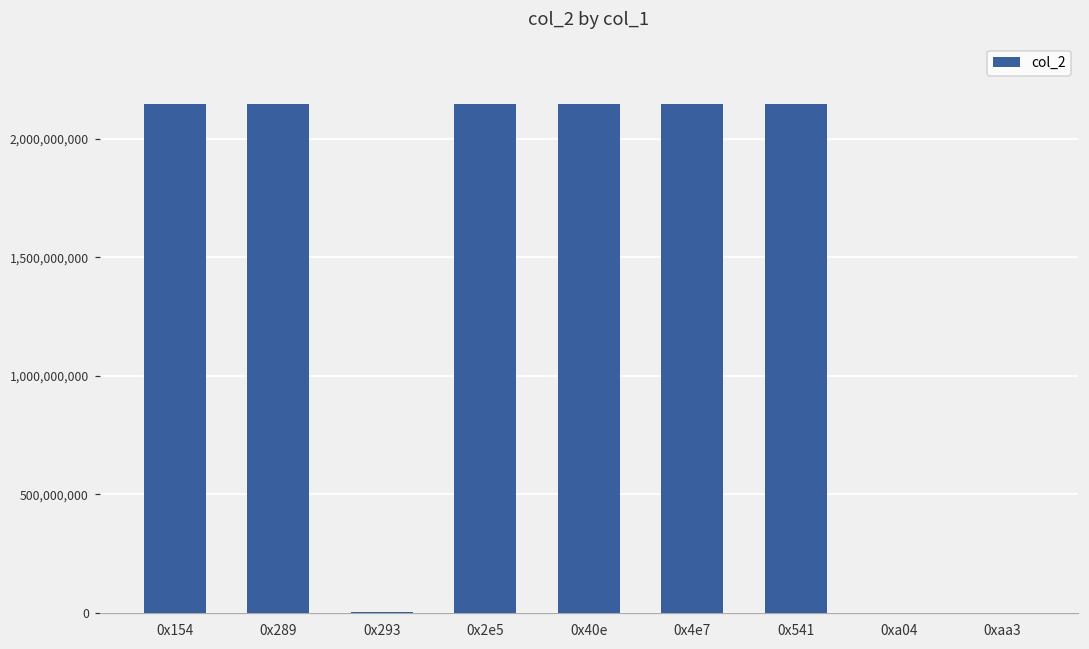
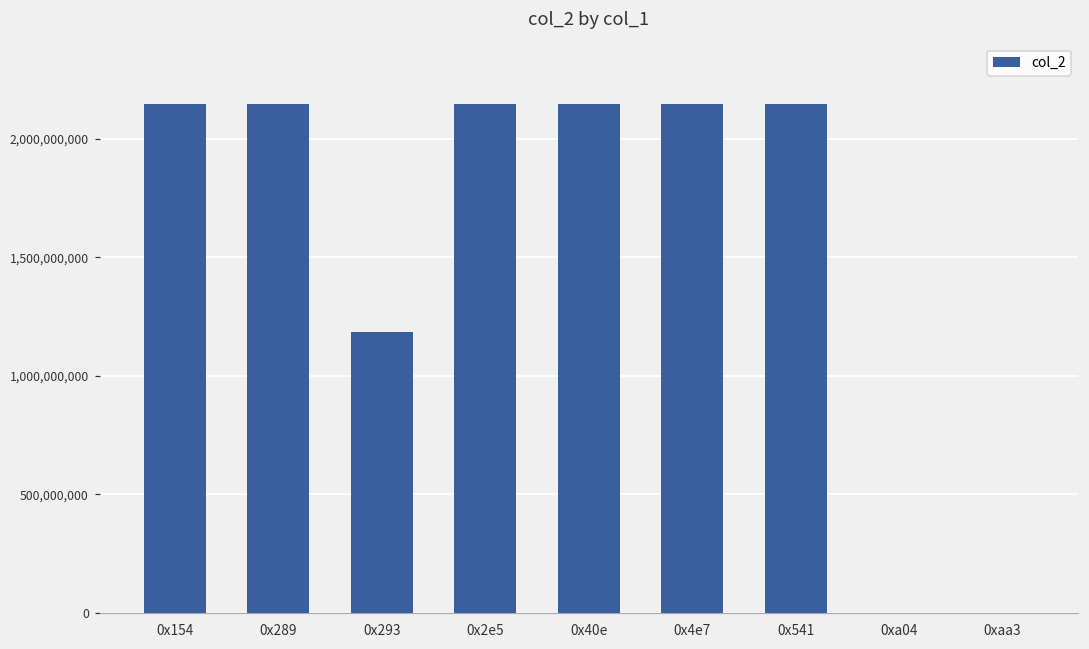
0x293: 0 -> 1,190,000,000
